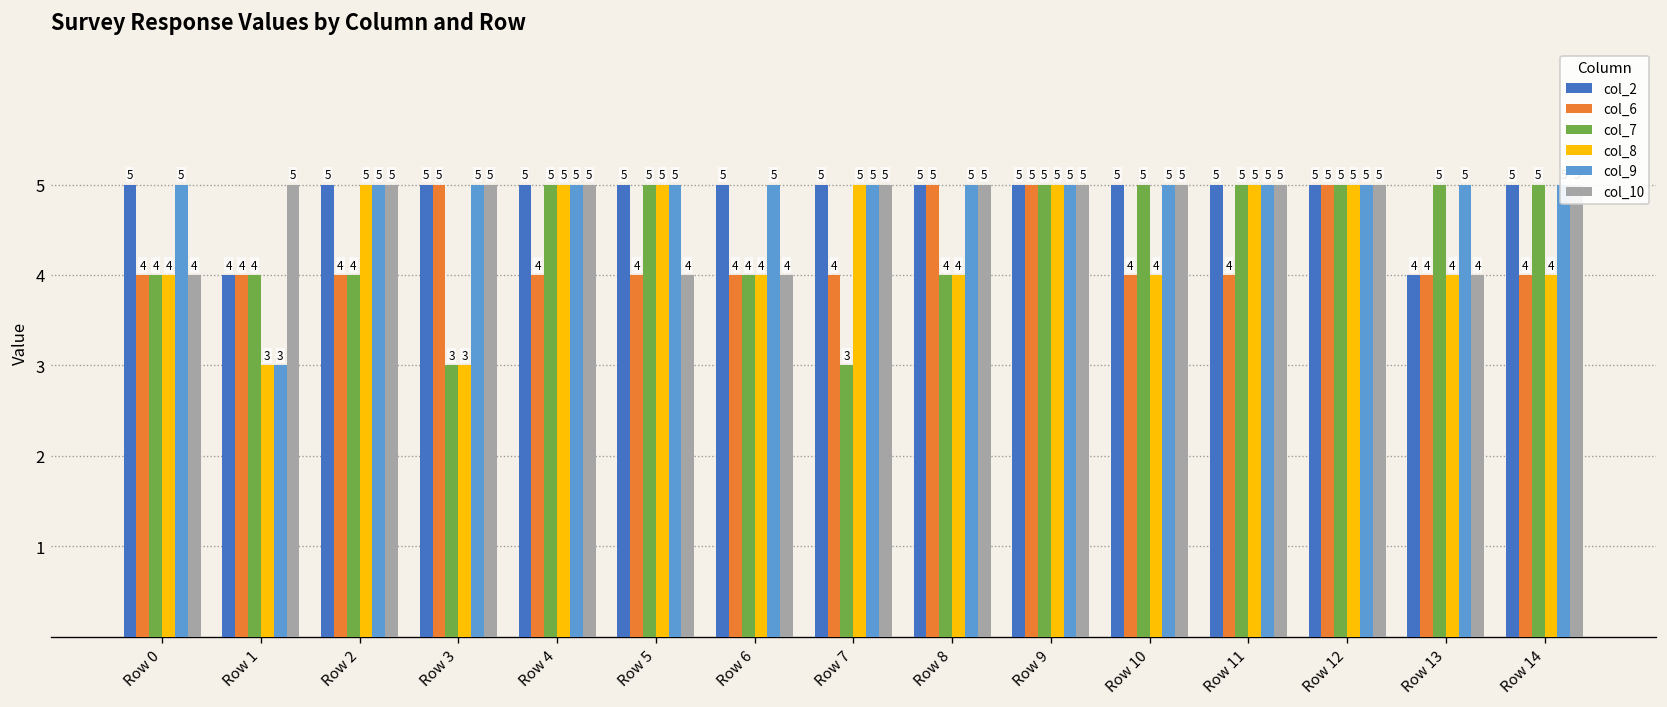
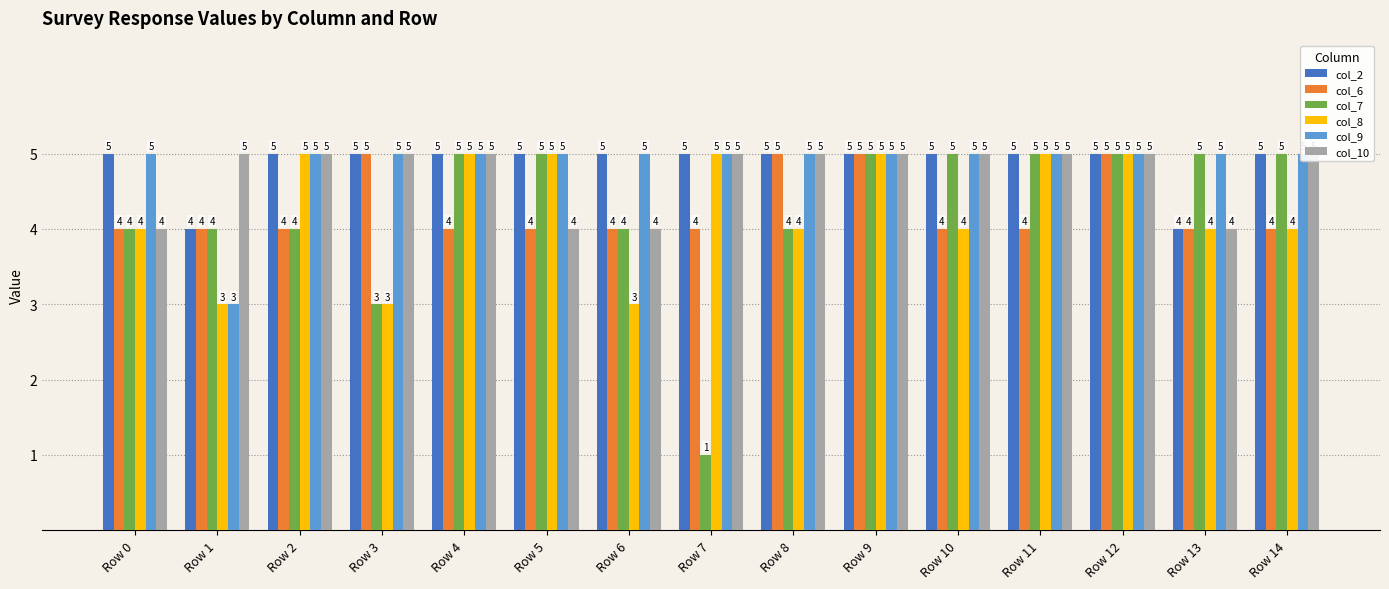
col_8, Row 6: 4 -> 3
col_7, Row 7: 3 -> 1
